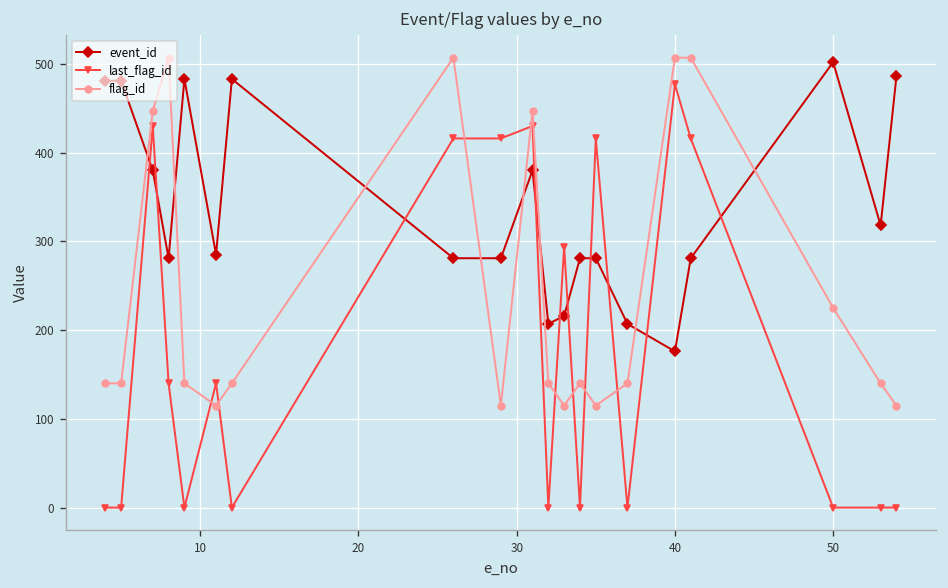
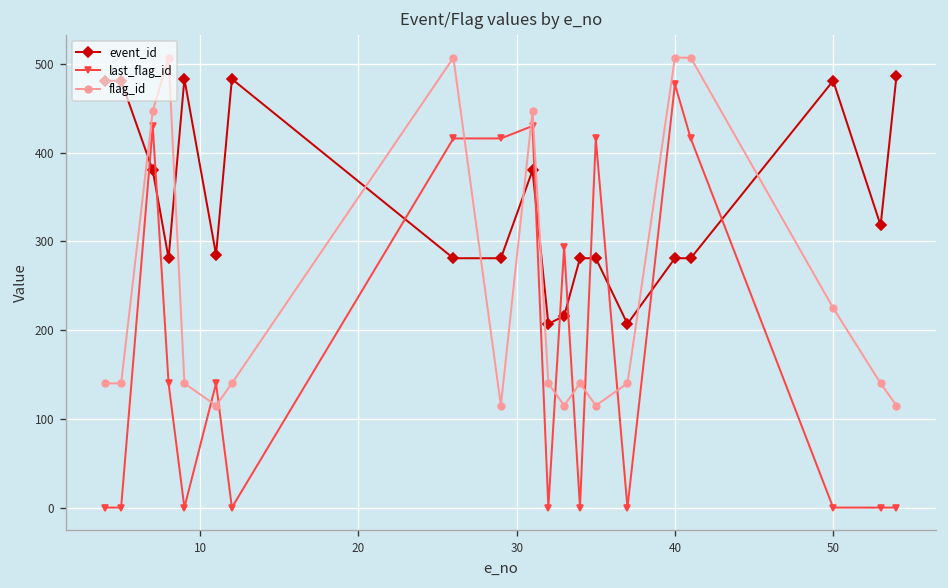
event_id, 40: 180 -> 280
event_id, 50: 500 -> 480
